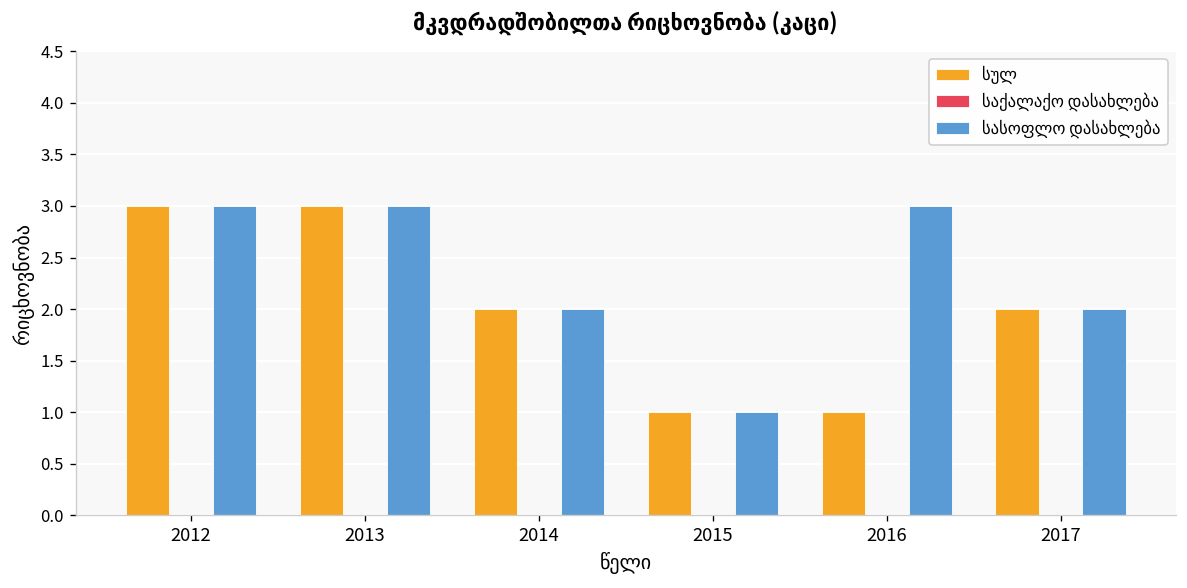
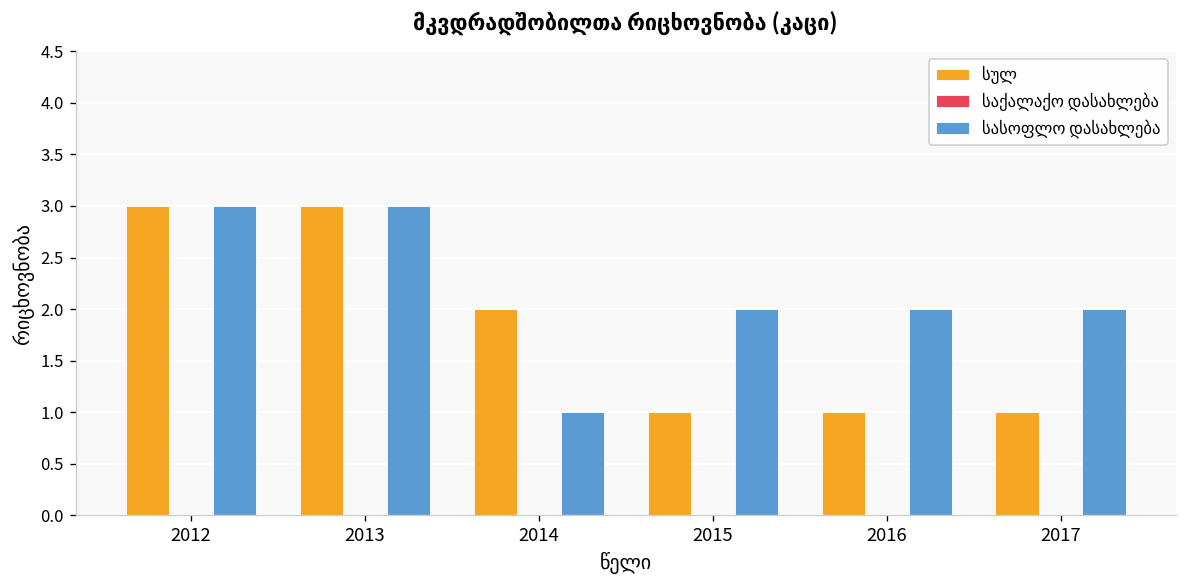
სასოფლო დასახლება, 2014: 2 -> 1
სასოფლო დასახლება, 2015: 1 -> 2
სასოფლო დასახლება, 2016: 3 -> 2
სულ, 2017: 2 -> 1
